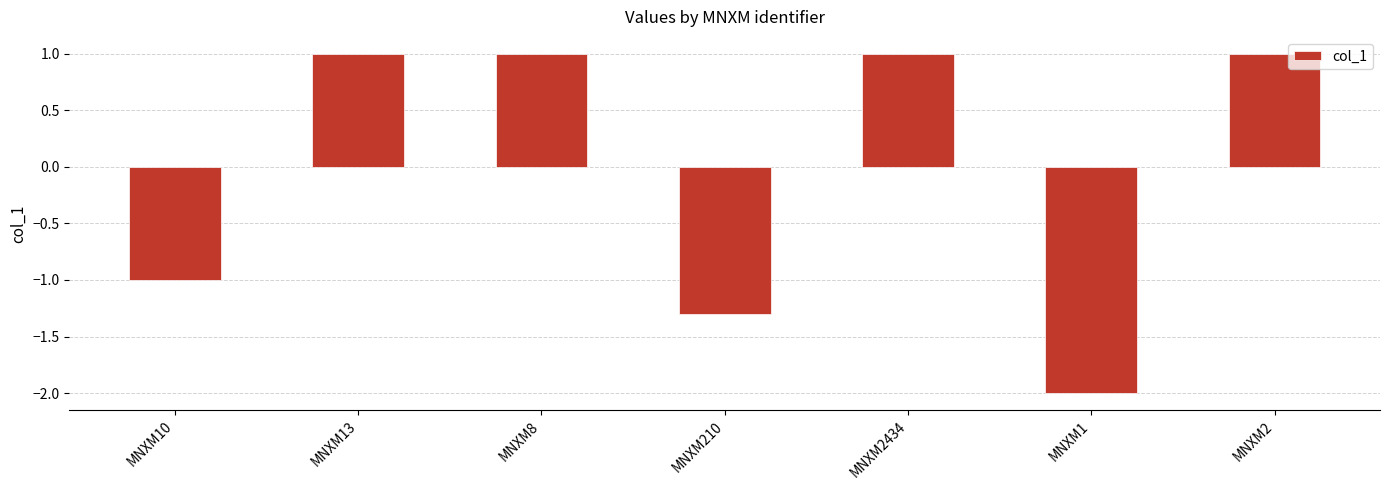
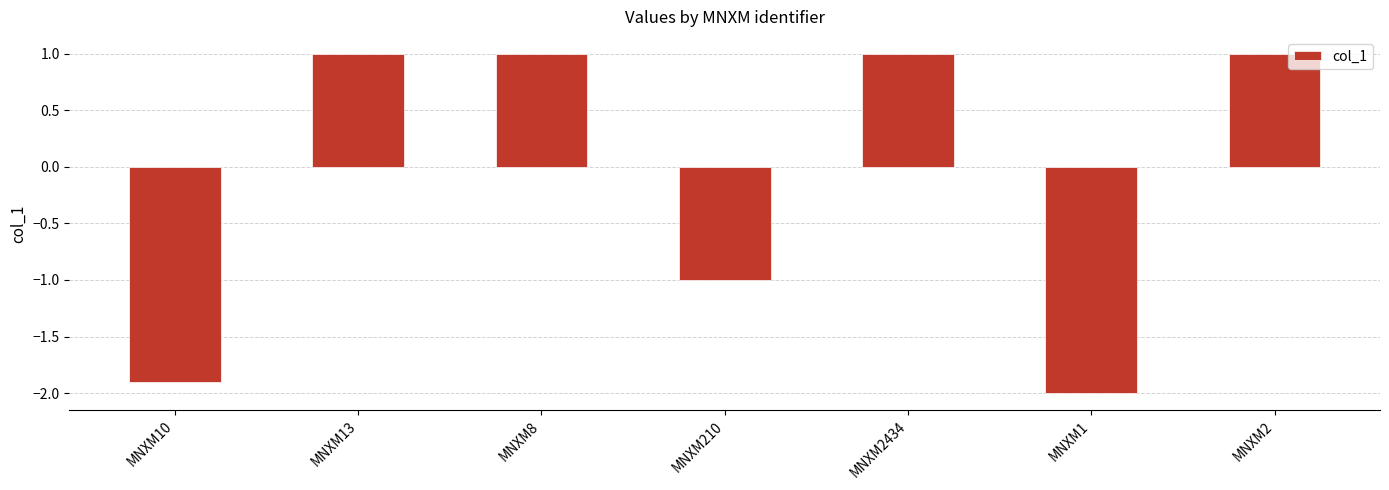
MNXM10: -1.0 -> -1.9
MNXM210: -1.3 -> -1.0
